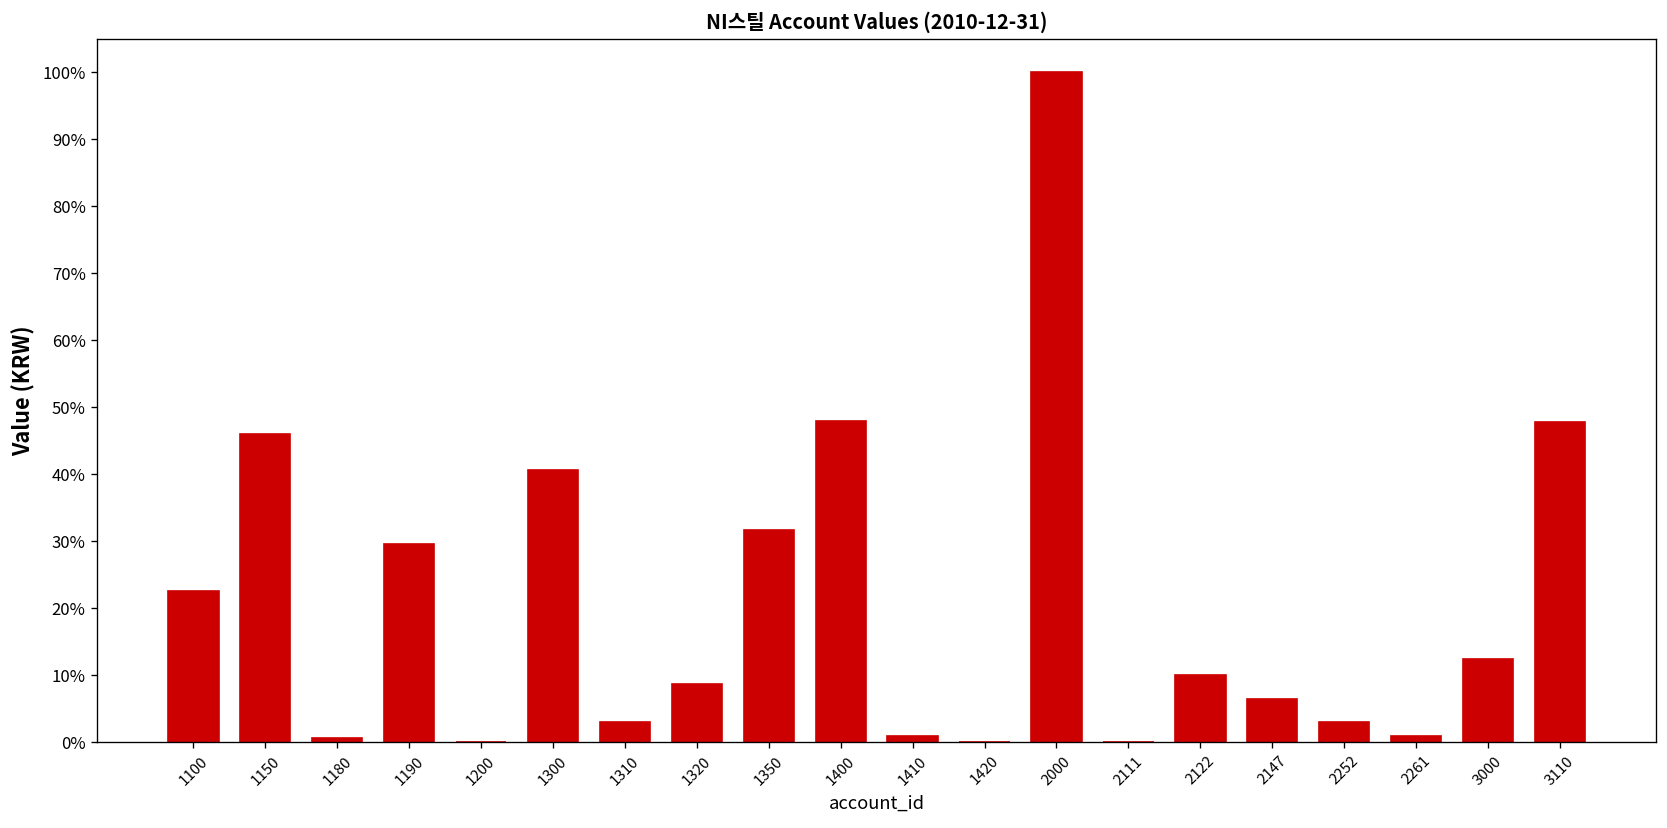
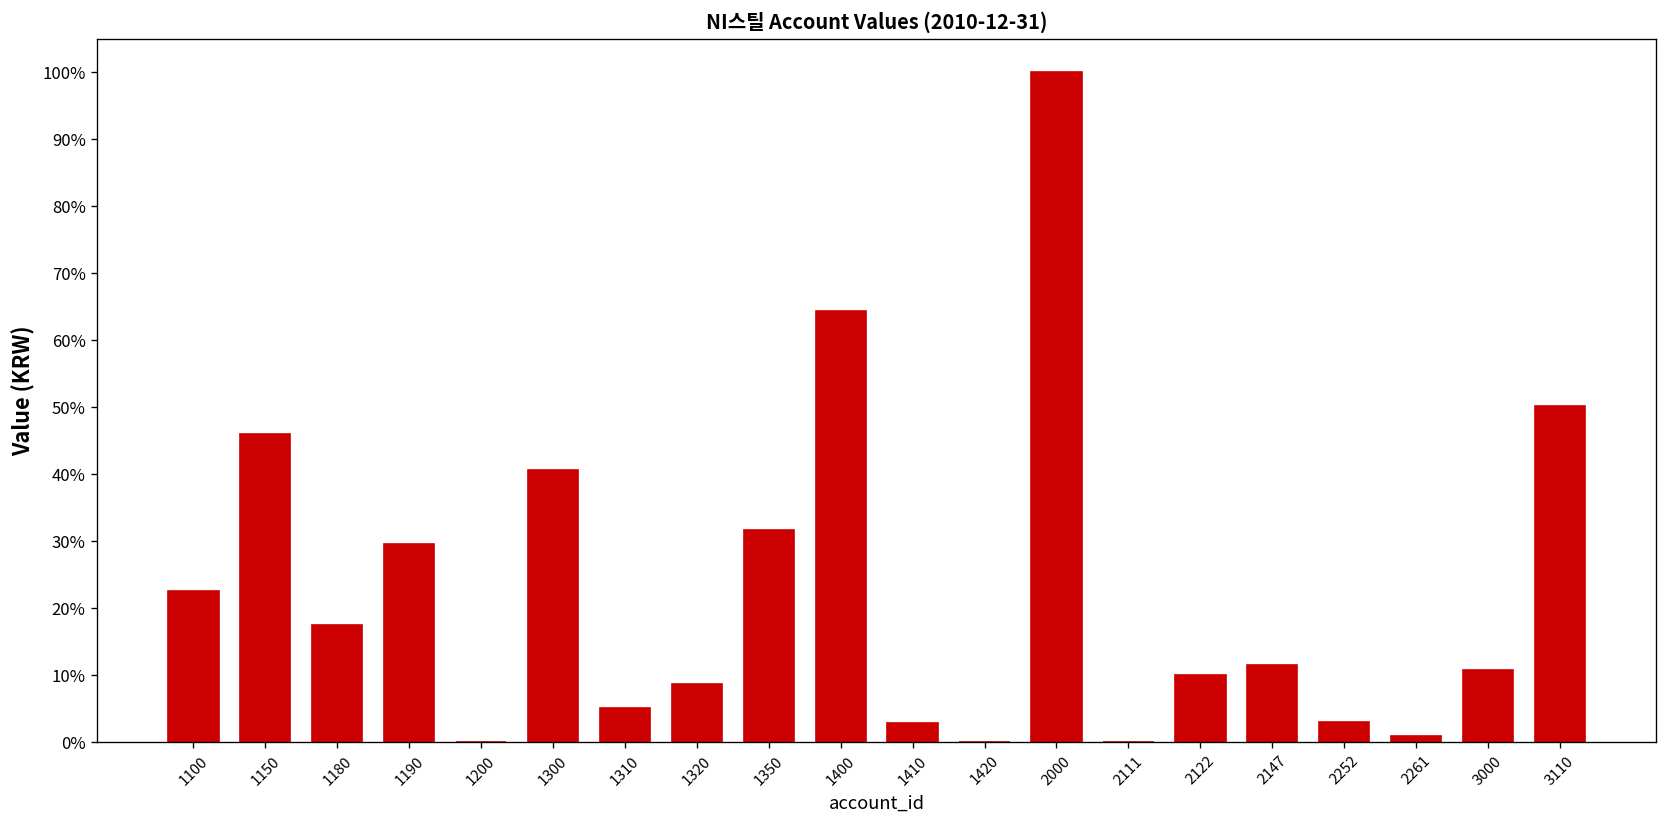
1180: 1% -> 18%
1310: 3% -> 5%
1400: 48% -> 64%
1410: 1% -> 3%
2147: 6% -> 12%
3000: 12% -> 11%
3110: 48% -> 50%
